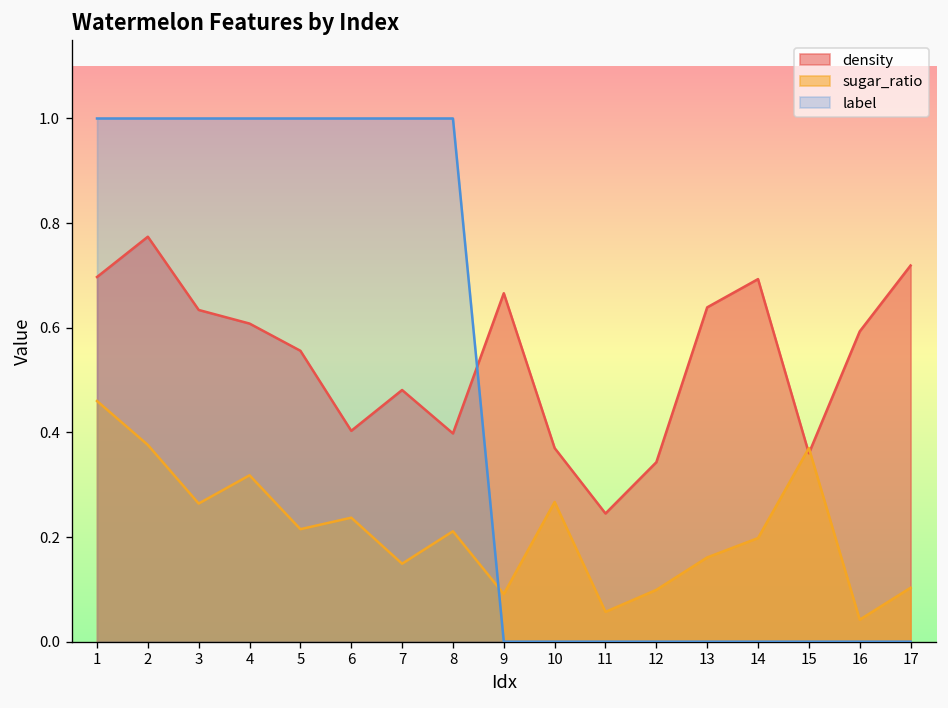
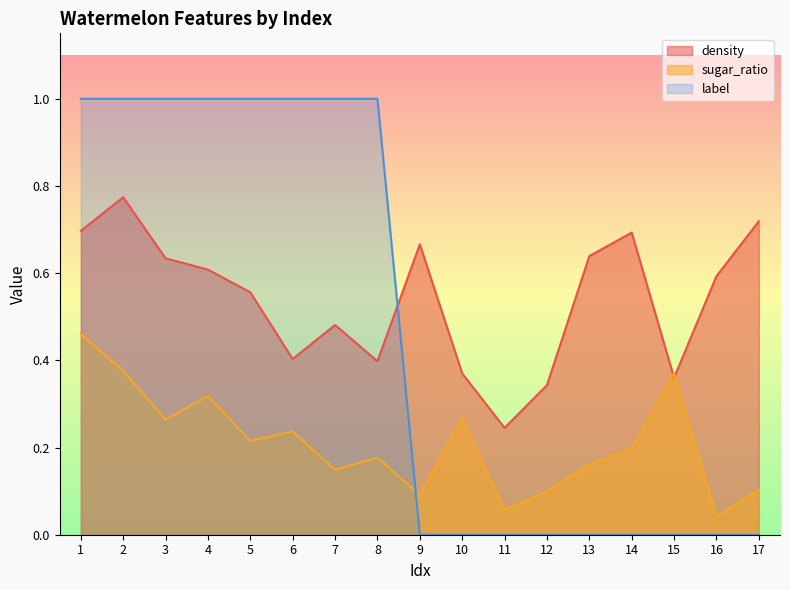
sugar_ratio, 8: 0.21 -> 0.18
